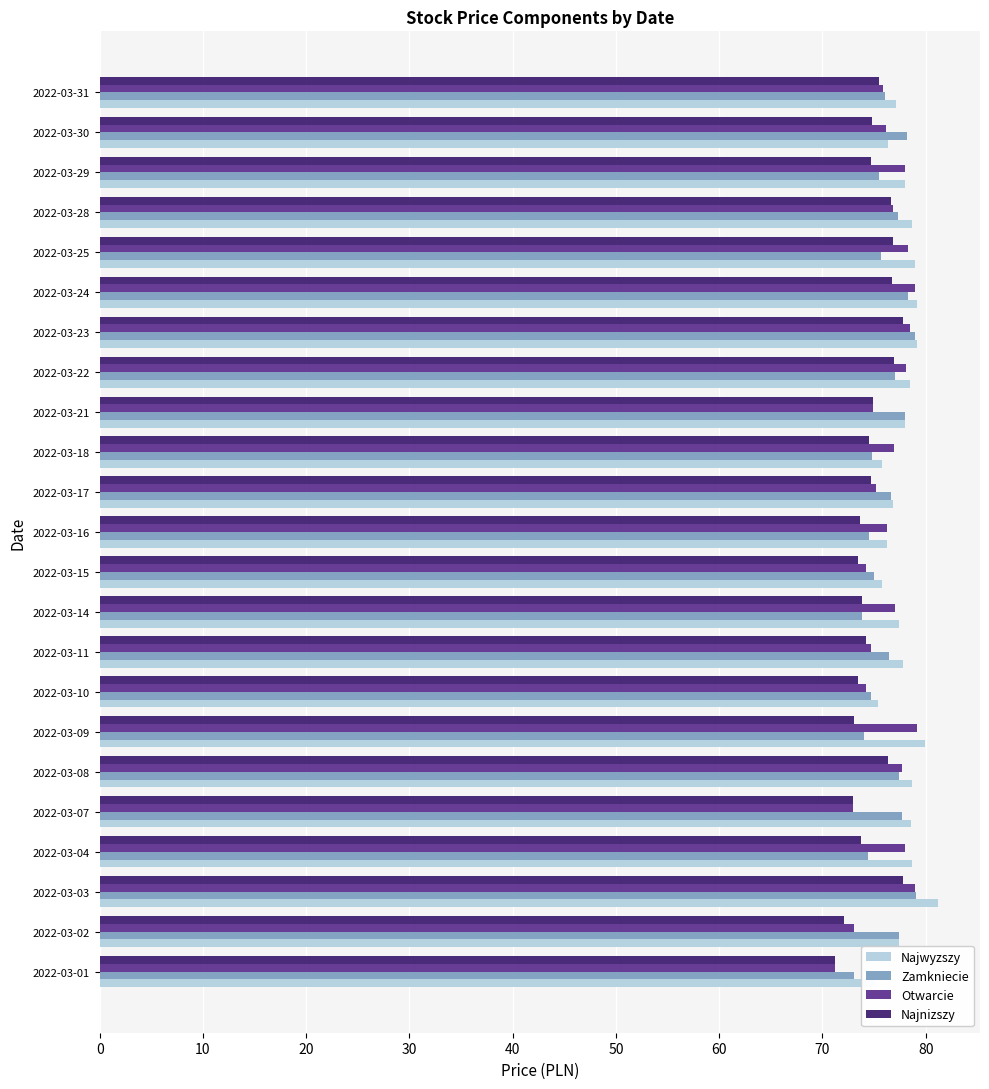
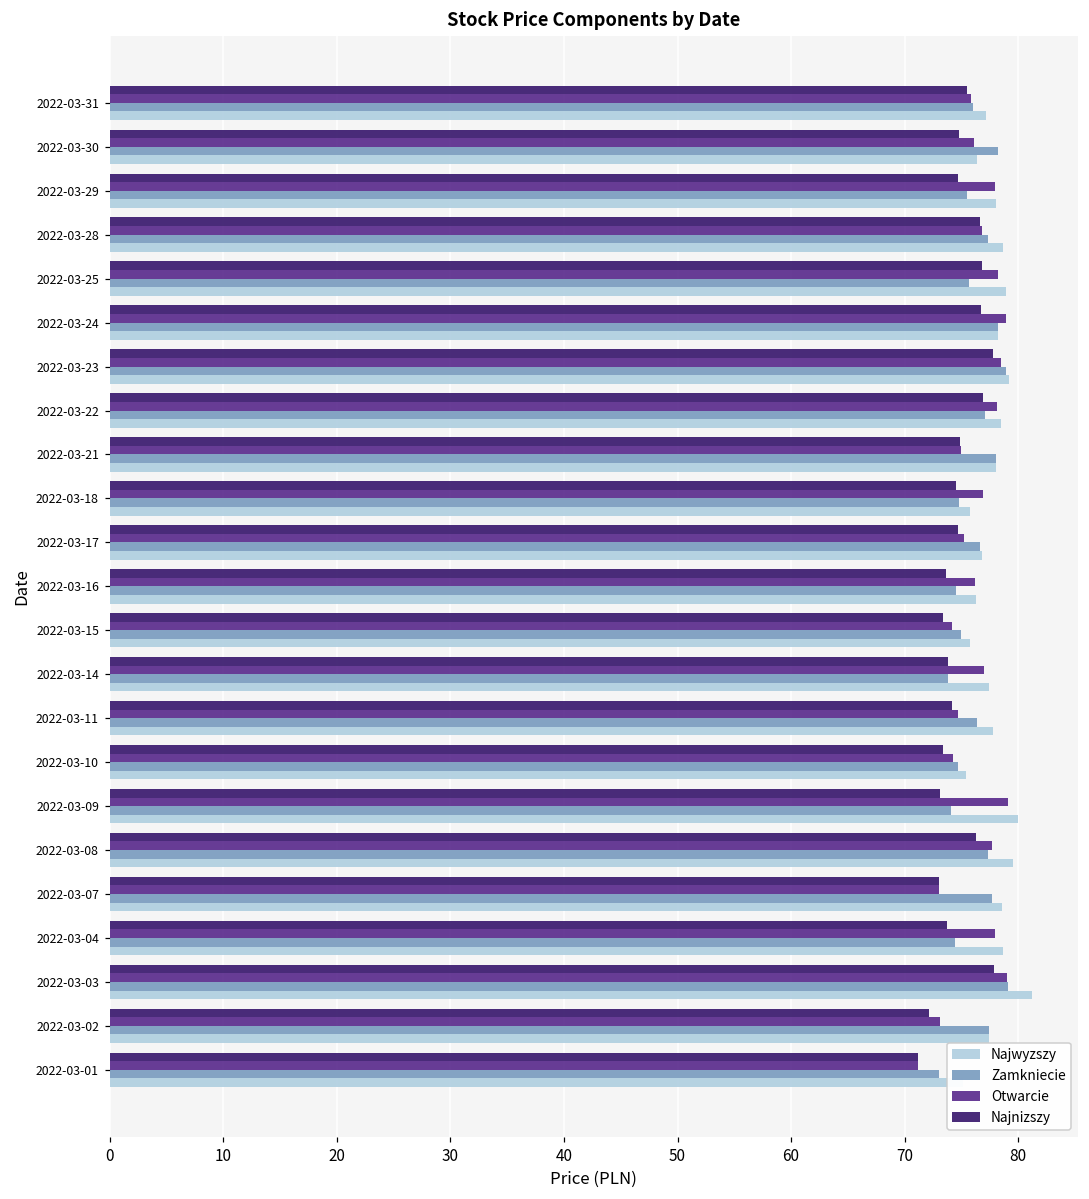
Najwyzszy, 2022-03-24: 79.2 -> 78.2
Najwyzszy, 2022-03-08: 78.6 -> 79.6
